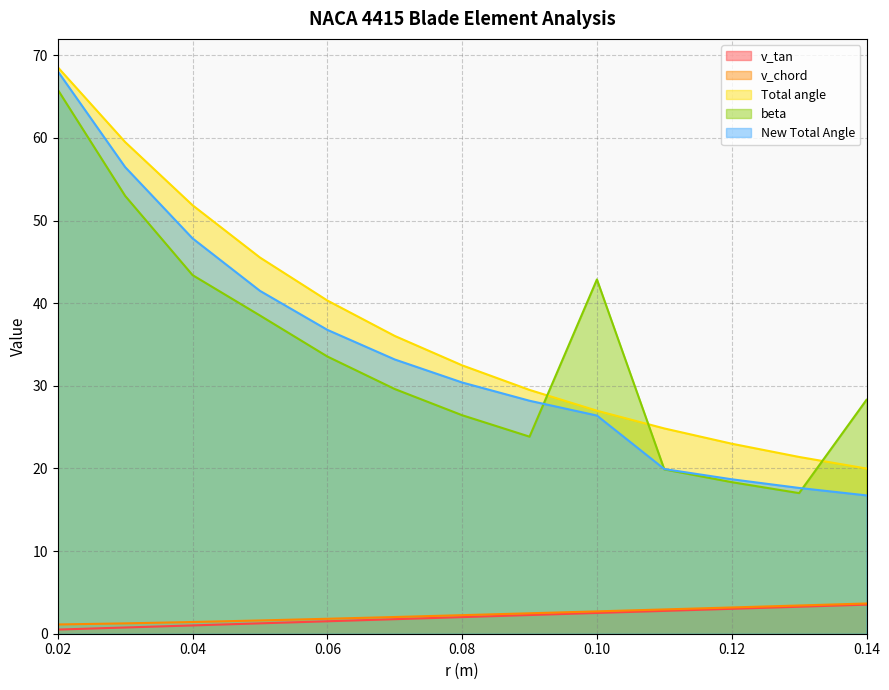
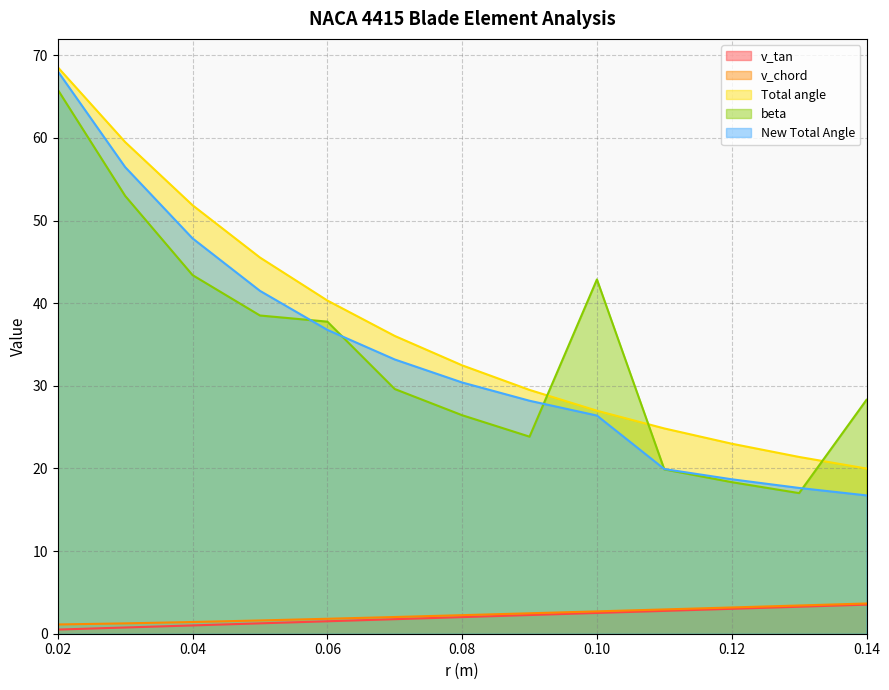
beta, 0.06: 34 -> 38
